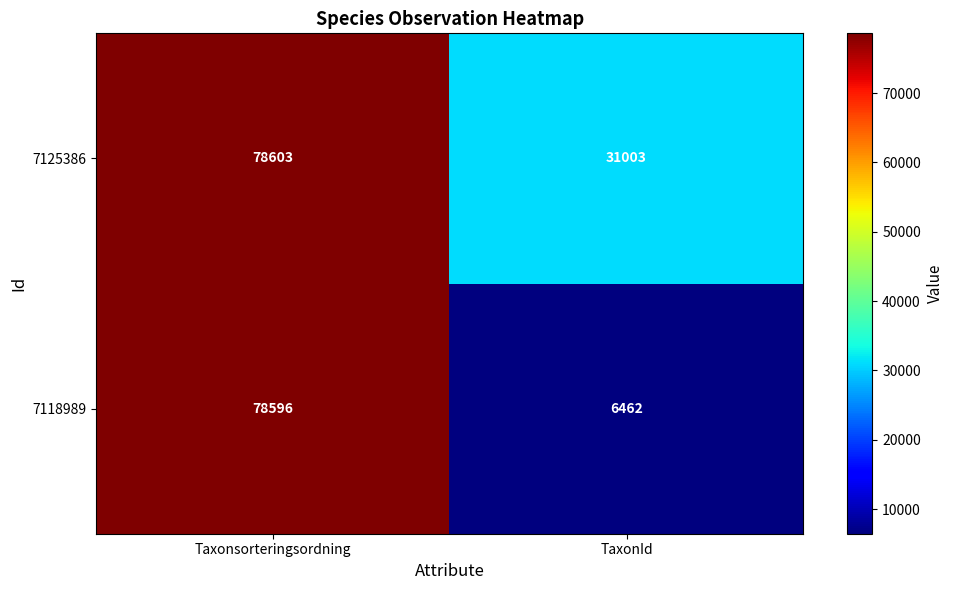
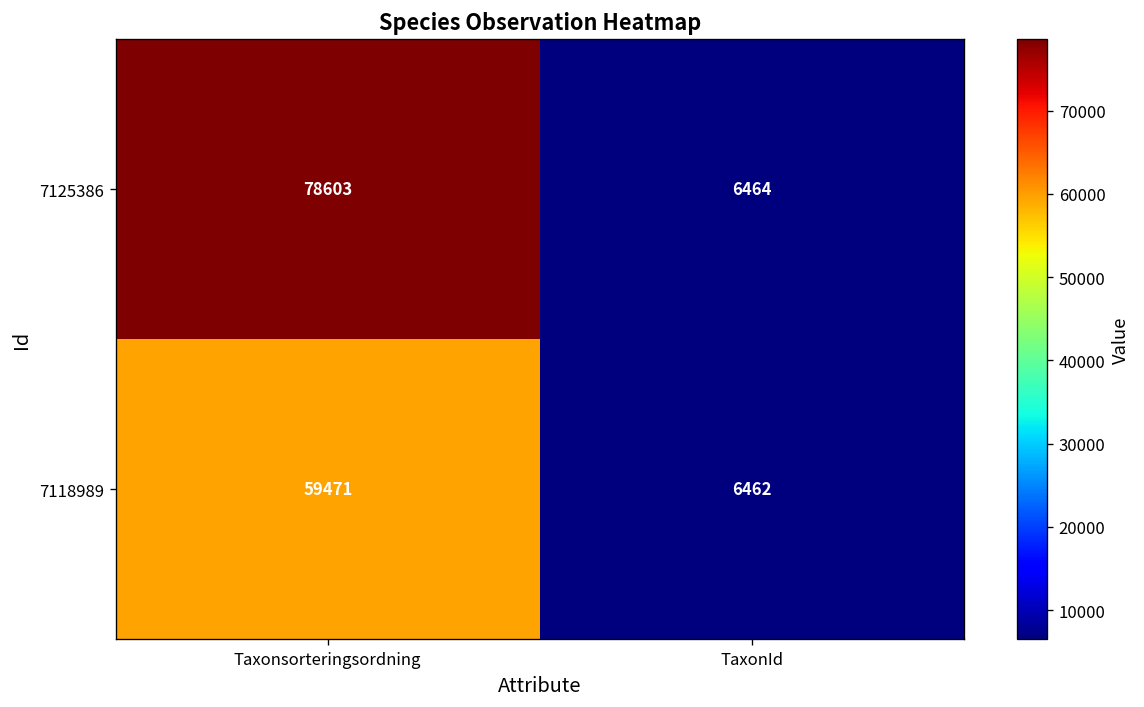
7125386, TaxonId: 31003 -> 6464
7118989, Taxonsorteringsordning: 78596 -> 59471
